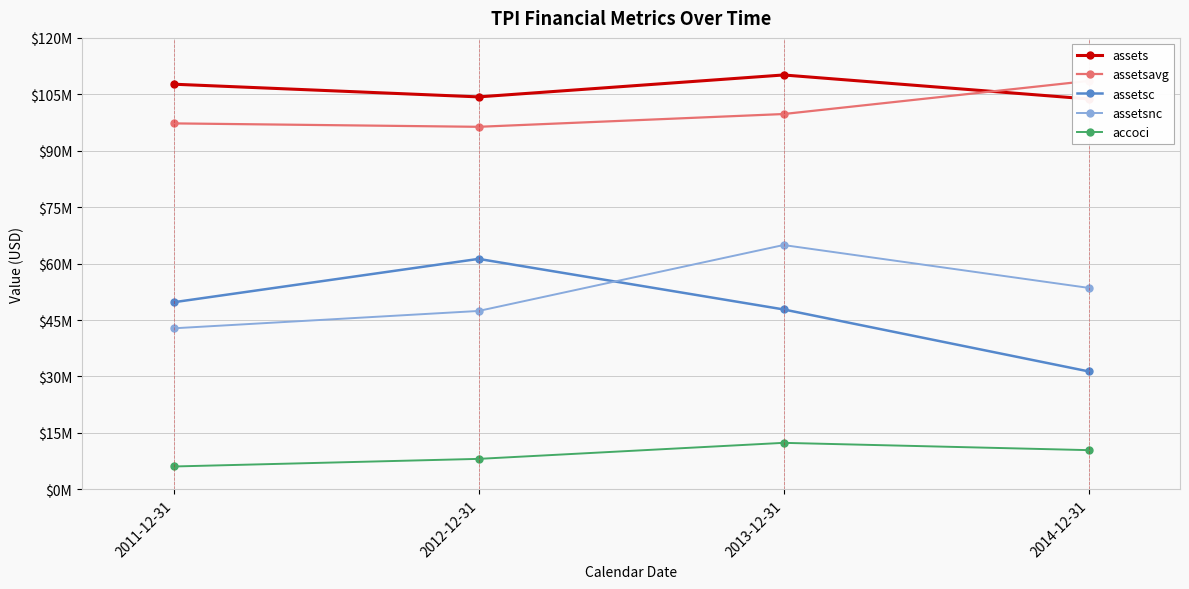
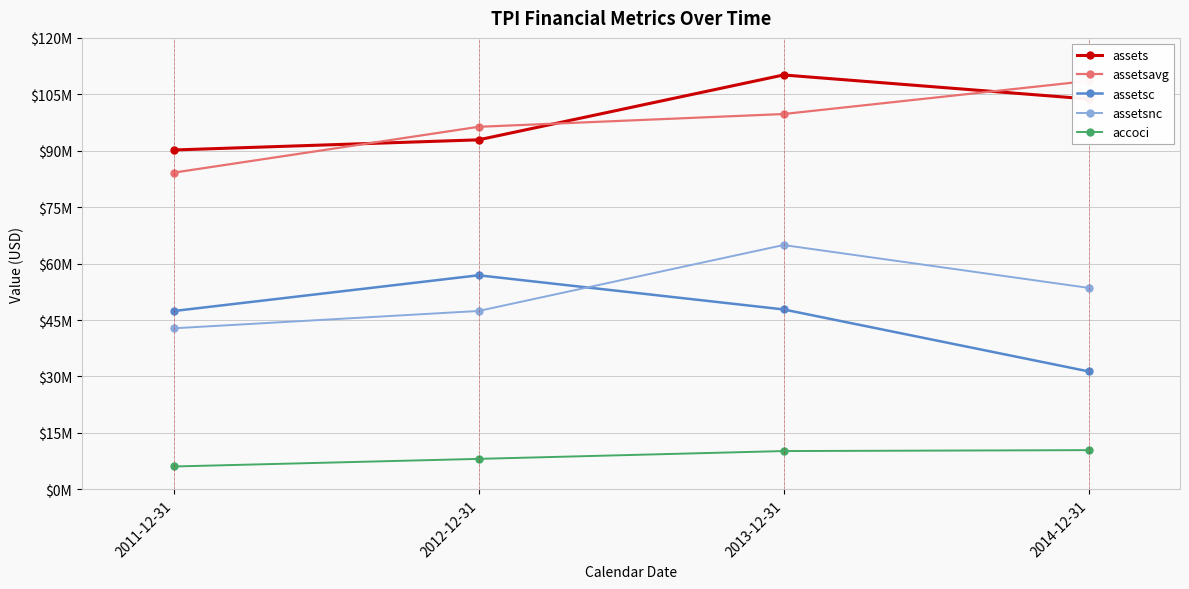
assets, 2011-12-31: $108000000 -> $90000000
assetsavg, 2011-12-31: $97000000 -> $84000000
assetsc, 2011-12-31: $50000000 -> $47000000
assets, 2012-12-31: $104000000 -> $93000000
assetsc, 2012-12-31: $61000000 -> $57000000
accoci, 2013-12-31: $12000000 -> $10000000
